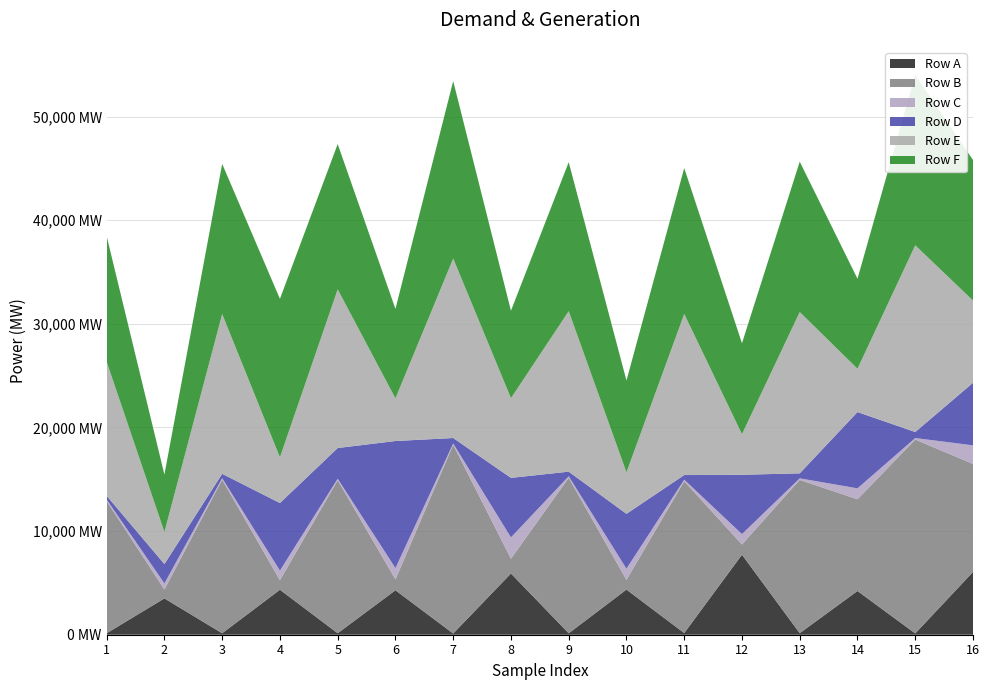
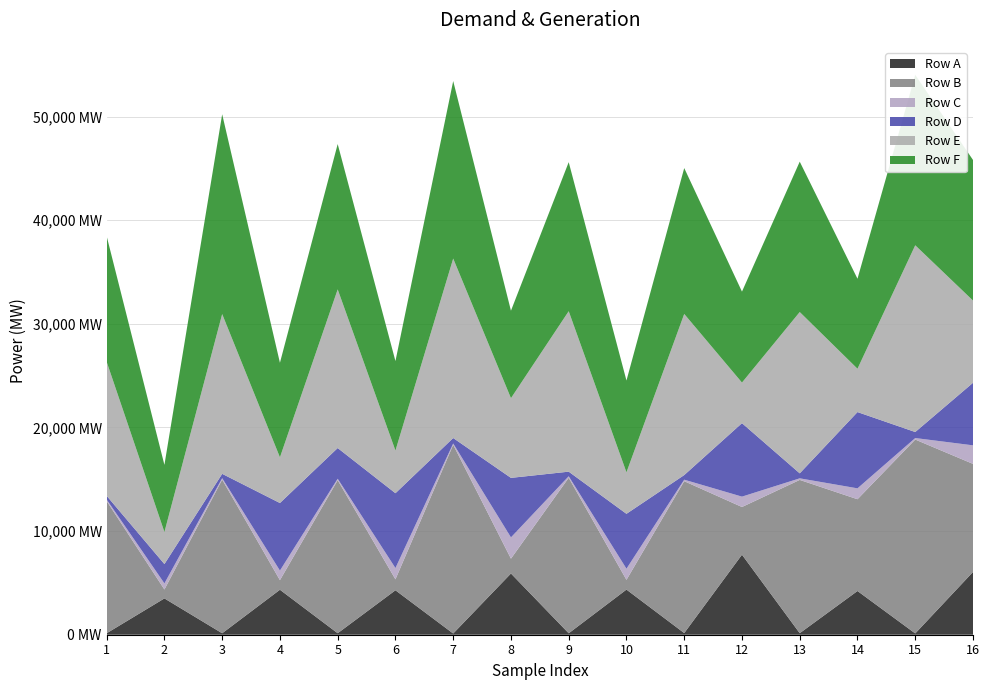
Row F, 2: 5,500 MW -> 6,500 MW
Row F, 3: 14,500 MW -> 19,300 MW
Row F, 4: 15,300 MW -> 9,100 MW
Row D, 6: 12,300 MW -> 7,200 MW
Row B, 12: 1,000 MW -> 4,600 MW
Row D, 12: 5,700 MW -> 7,100 MW
